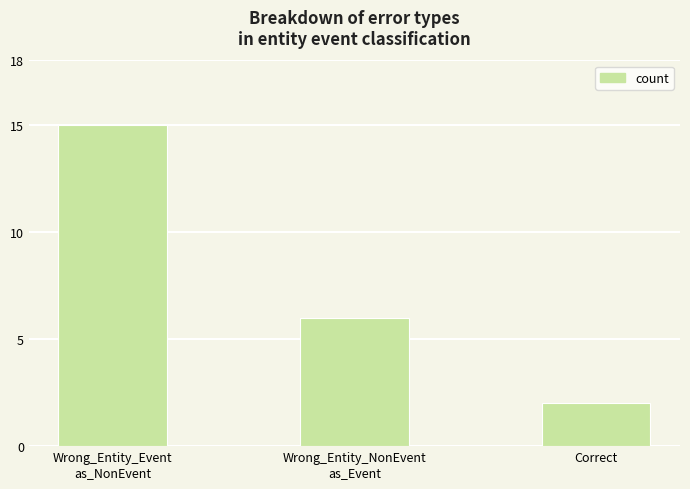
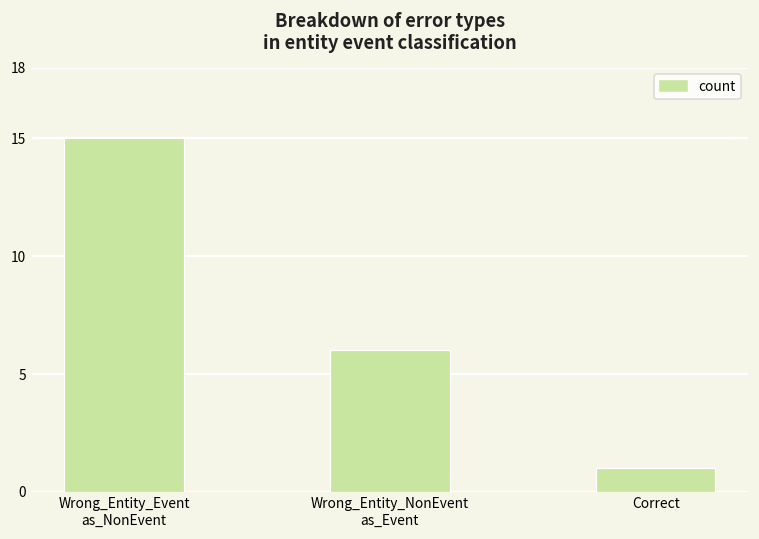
Correct: 2 -> 1
